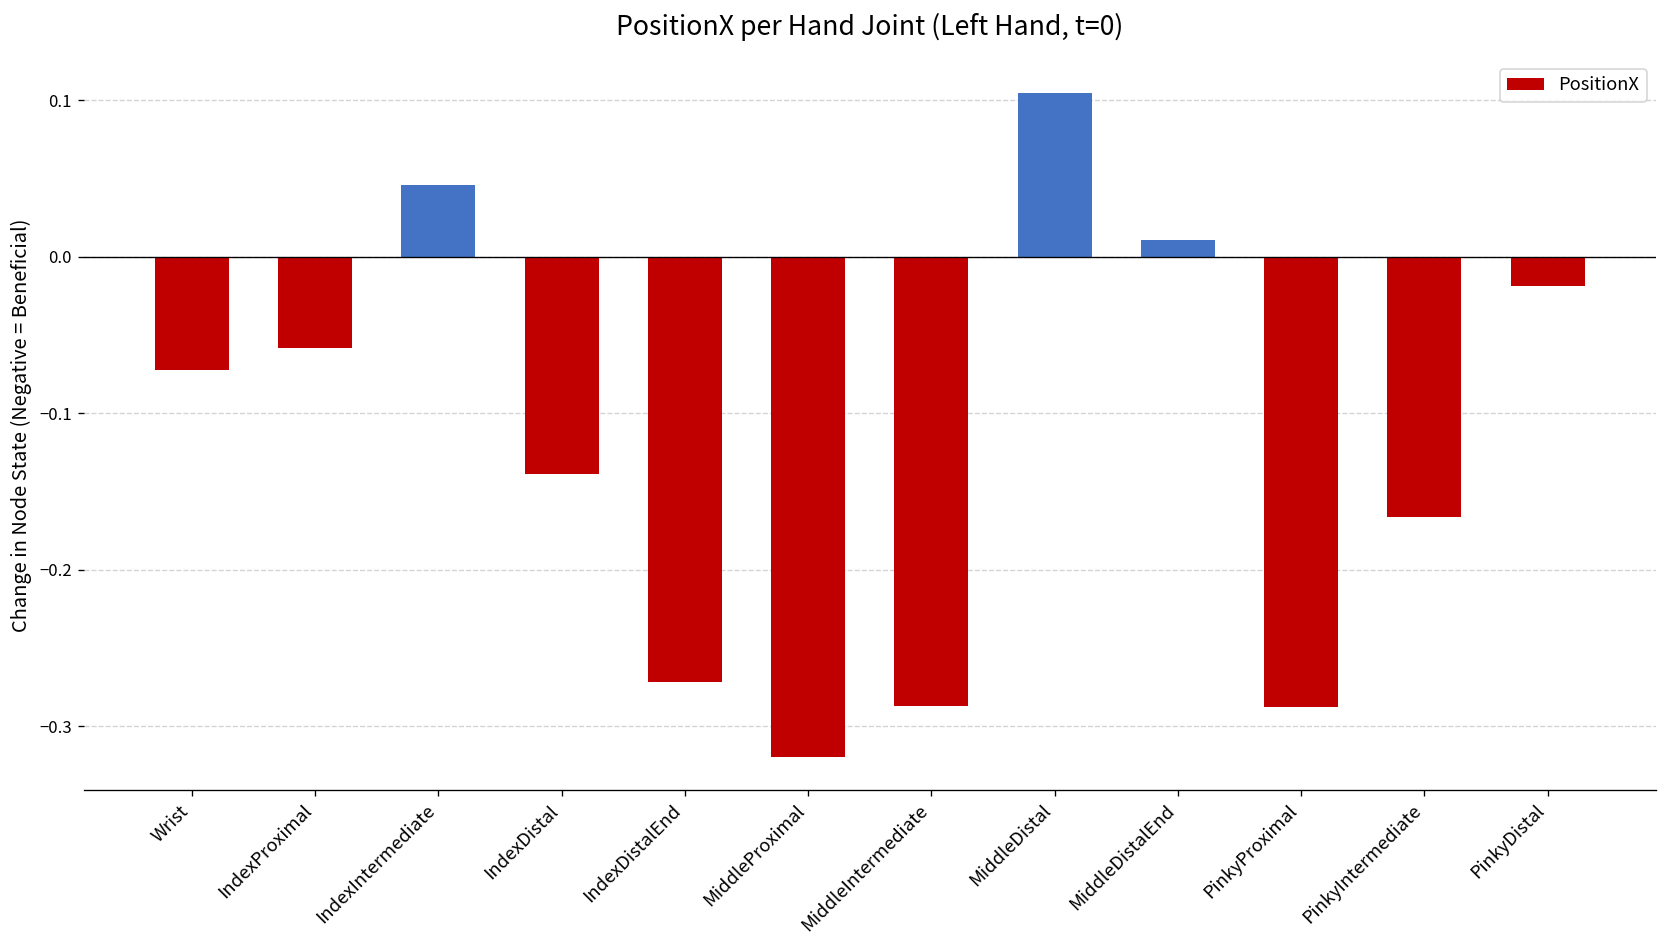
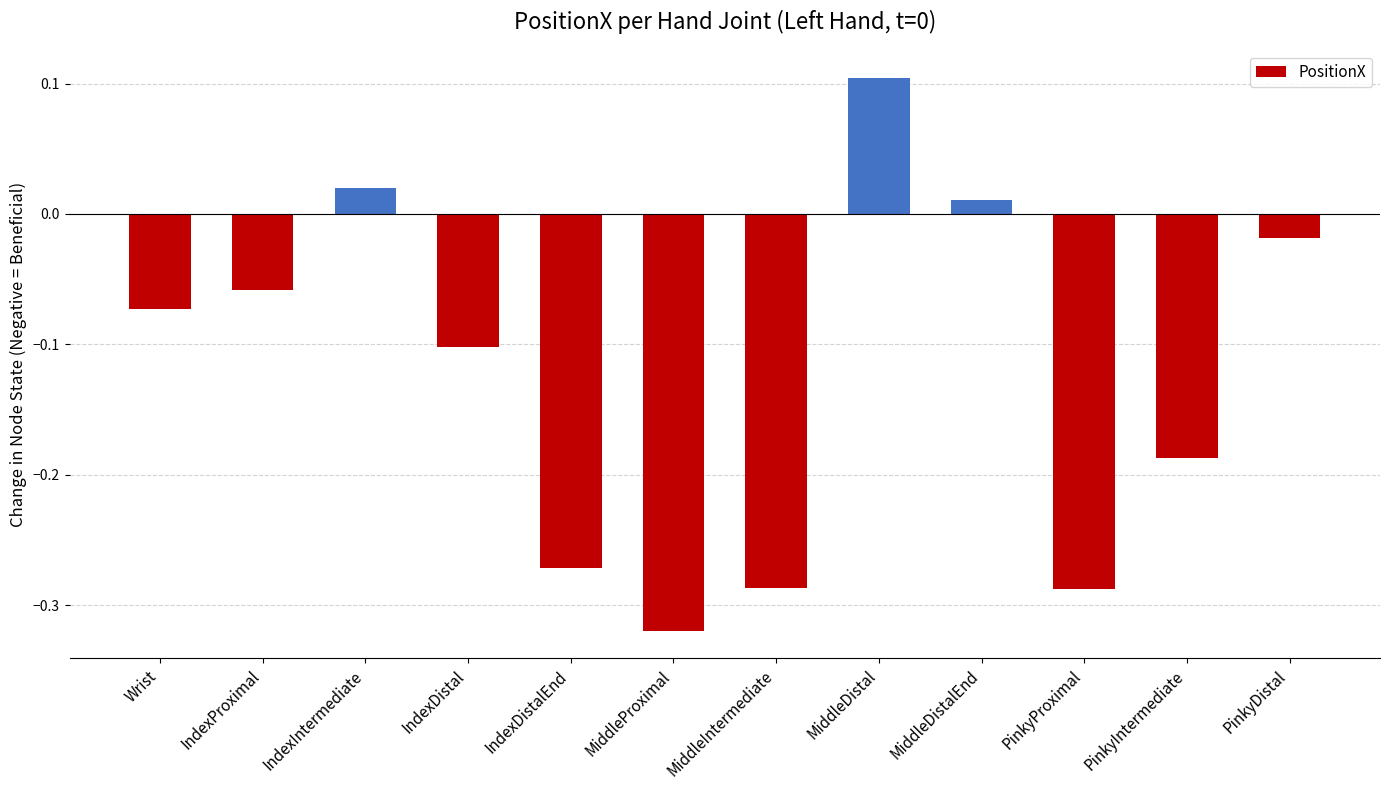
IndexIntermediate: 0.046 -> 0.020
IndexDistal: -0.139 -> -0.102
PinkyIntermediate: -0.166 -> -0.187
